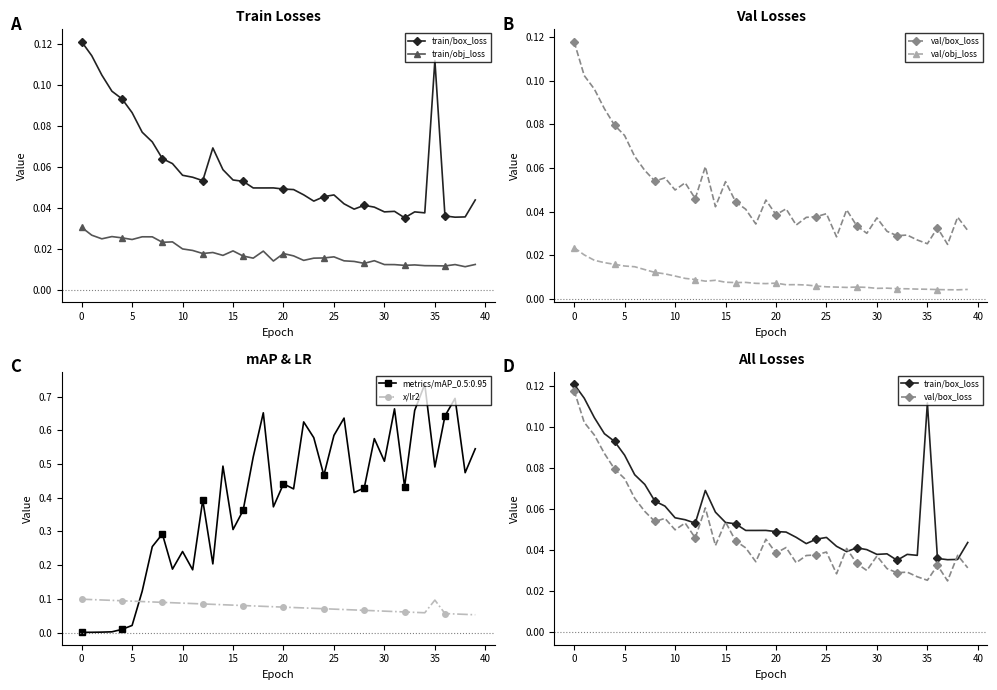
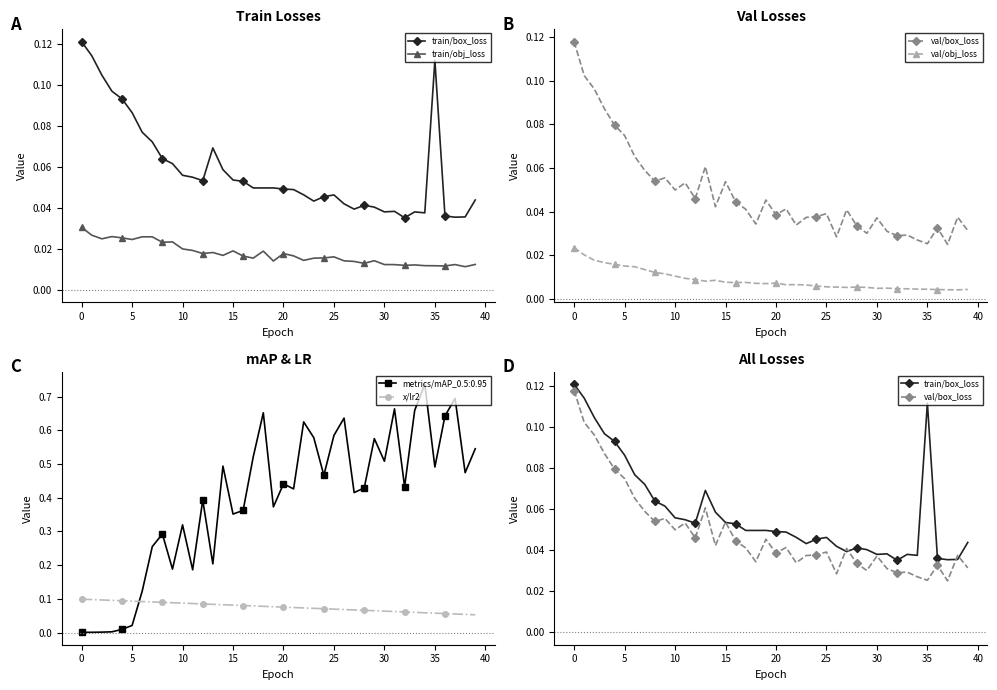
mAP & LR, metrics/mAP_0.5:0.95, 10: 0.24 -> 0.32
mAP & LR, metrics/mAP_0.5:0.95, 15: 0.31 -> 0.35
mAP & LR, x/lr2, 35: 0.10 -> 0.06
